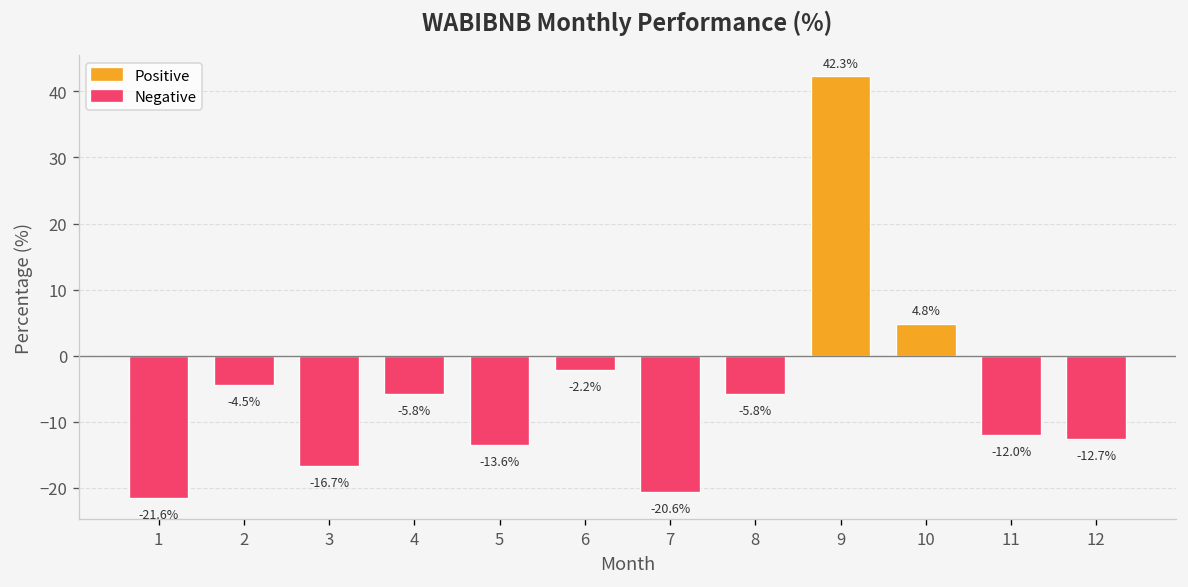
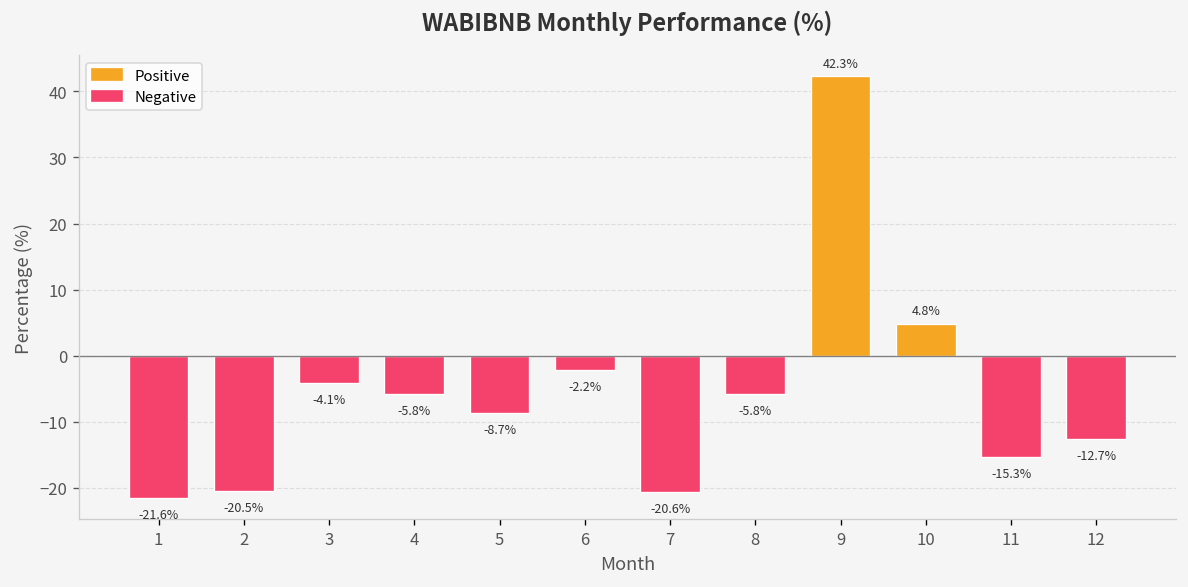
2: -4.5% -> -20.5%
3: -16.7% -> -4.1%
5: -13.6% -> -8.7%
11: -12.0% -> -15.3%
